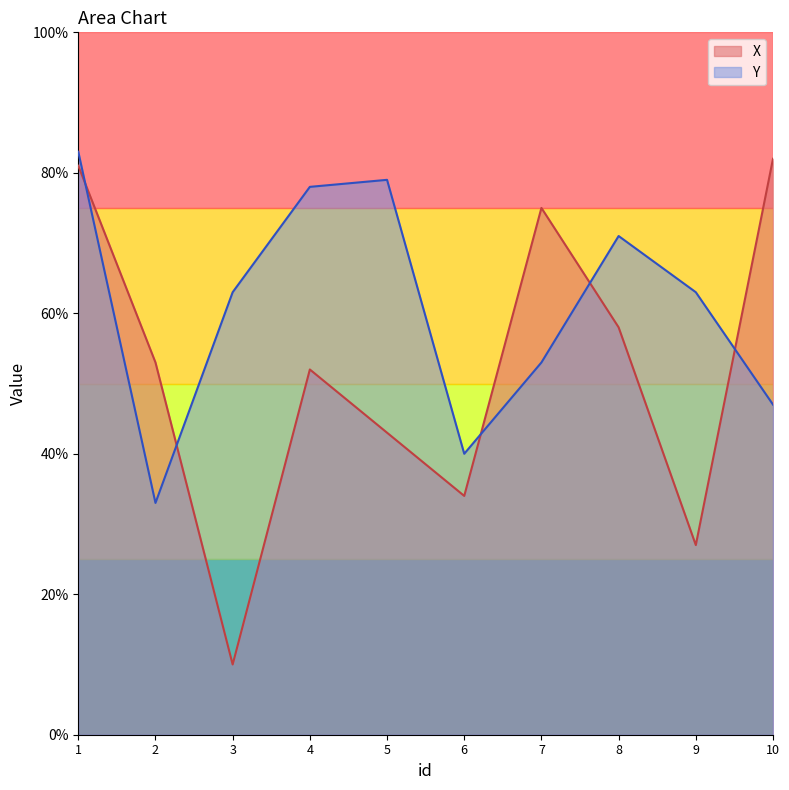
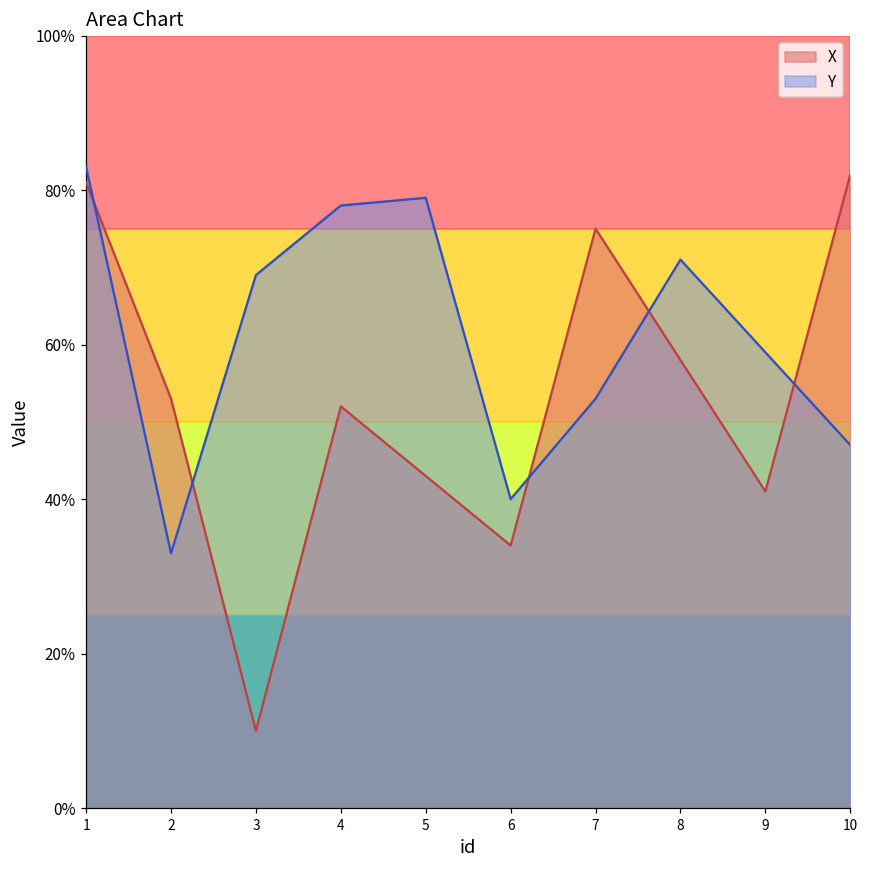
Y, 3: 63% -> 69%
X, 9: 27% -> 41%
Y, 9: 63% -> 59%
